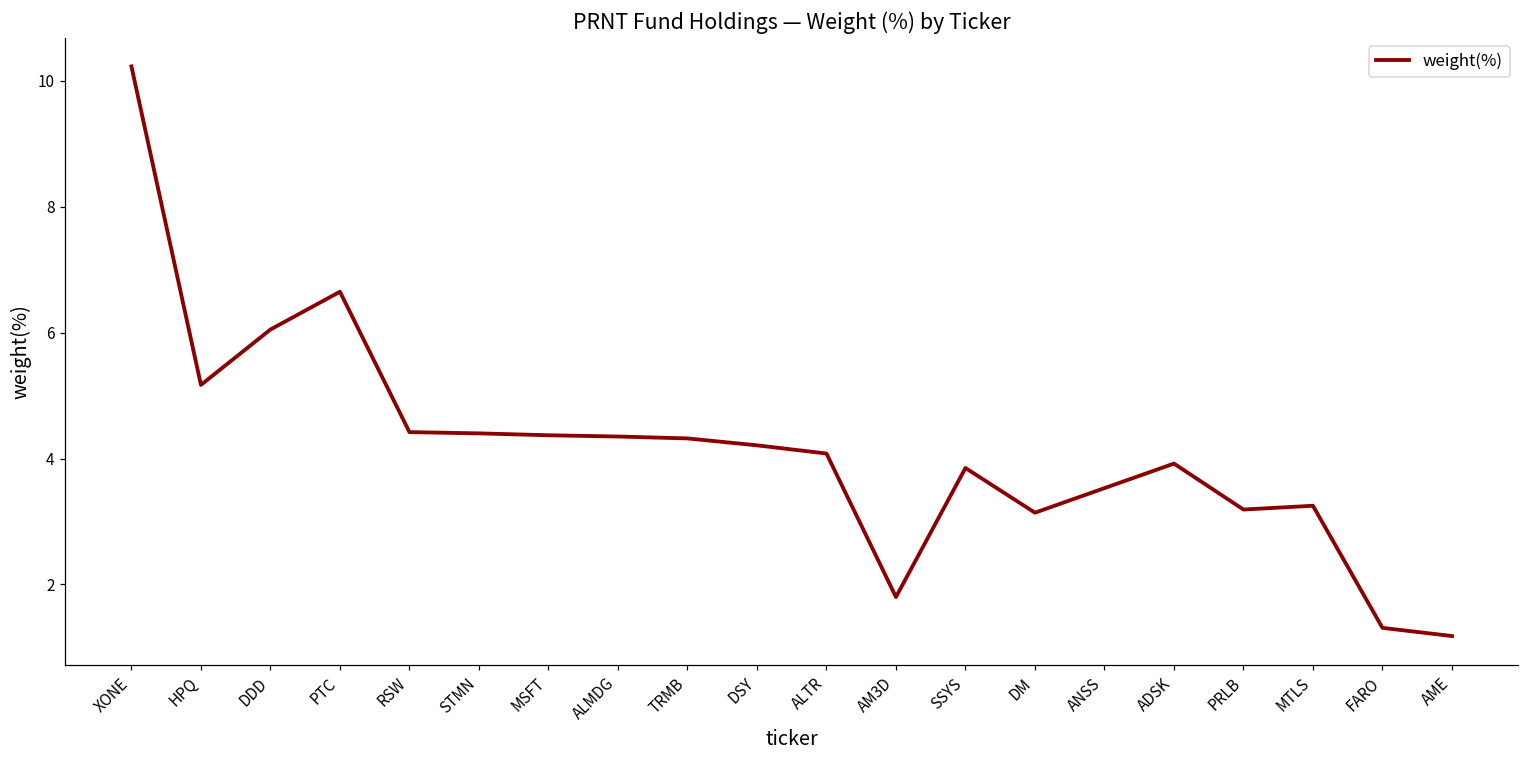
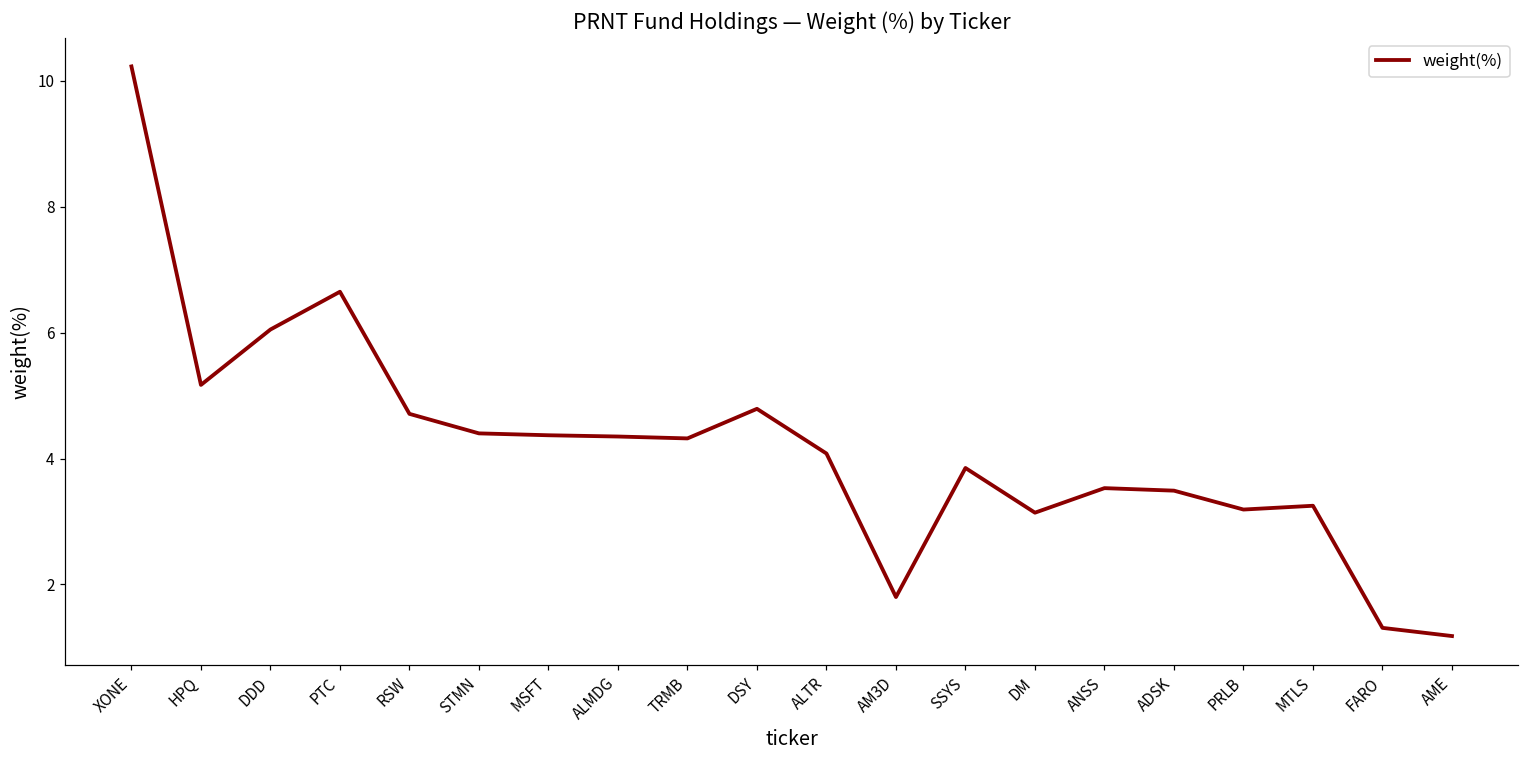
RSW: 4.4 -> 4.7
DSY: 4.2 -> 4.8
ADSK: 3.9 -> 3.5
